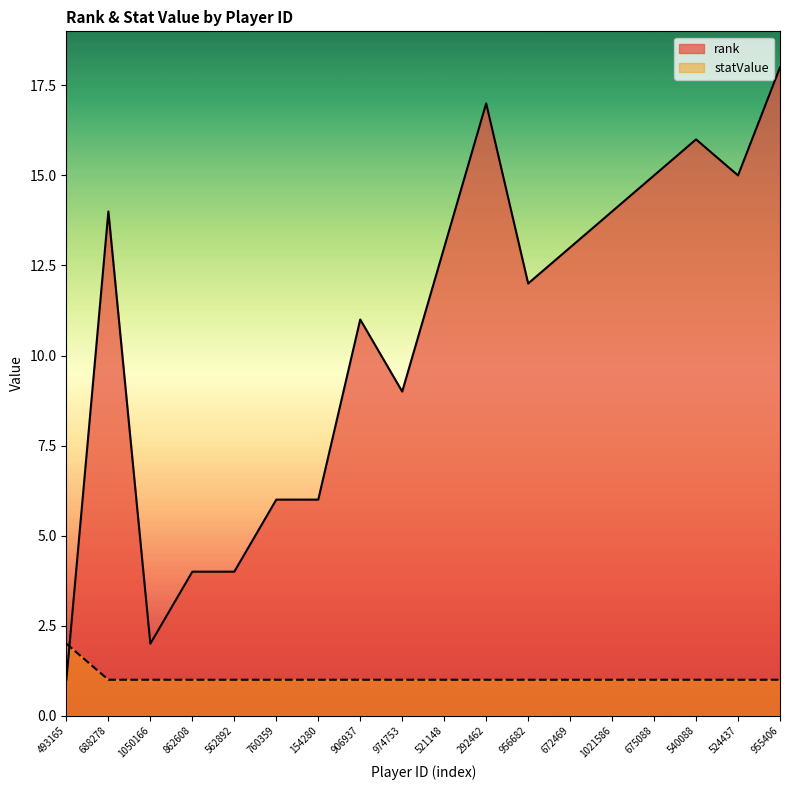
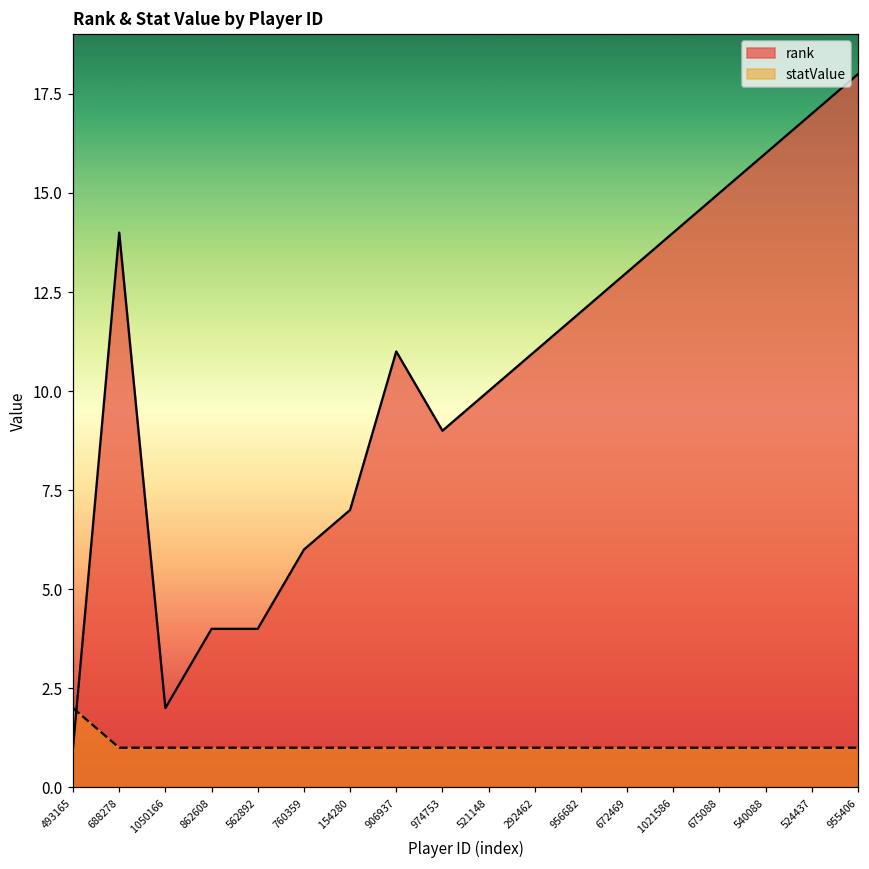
rank, 154280: 6 -> 7
rank, 521148: 13 -> 10
rank, 292462: 17 -> 11
rank, 524437: 15 -> 17
